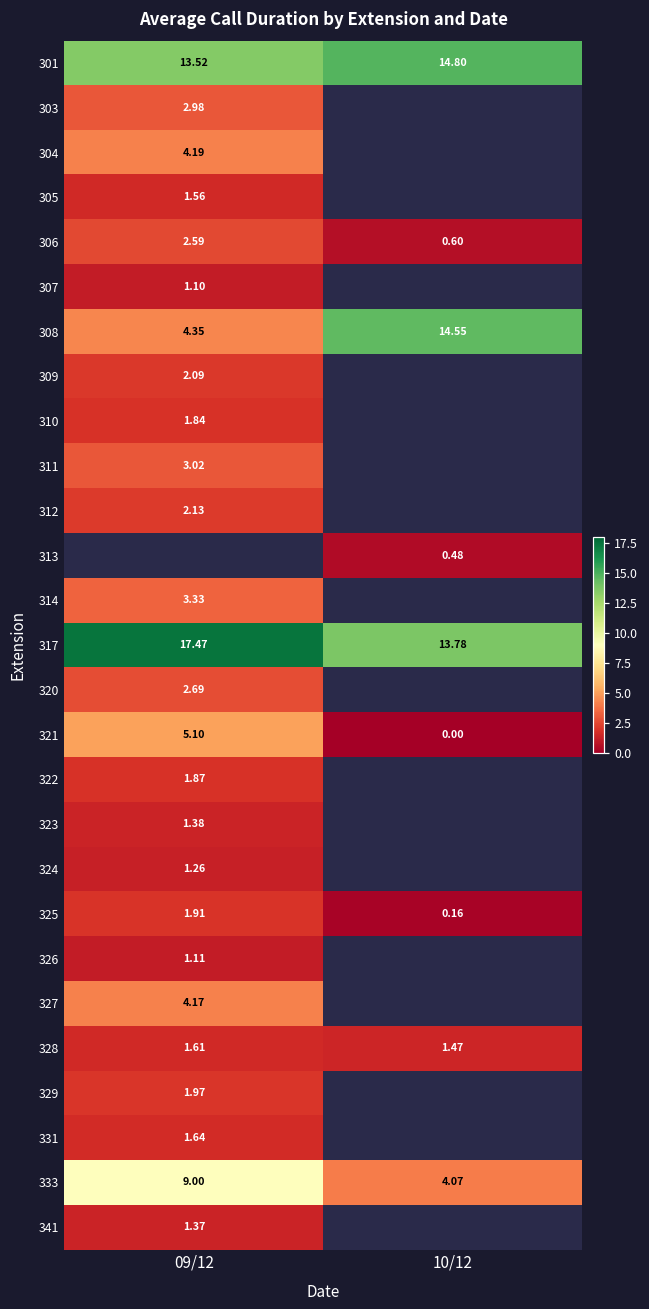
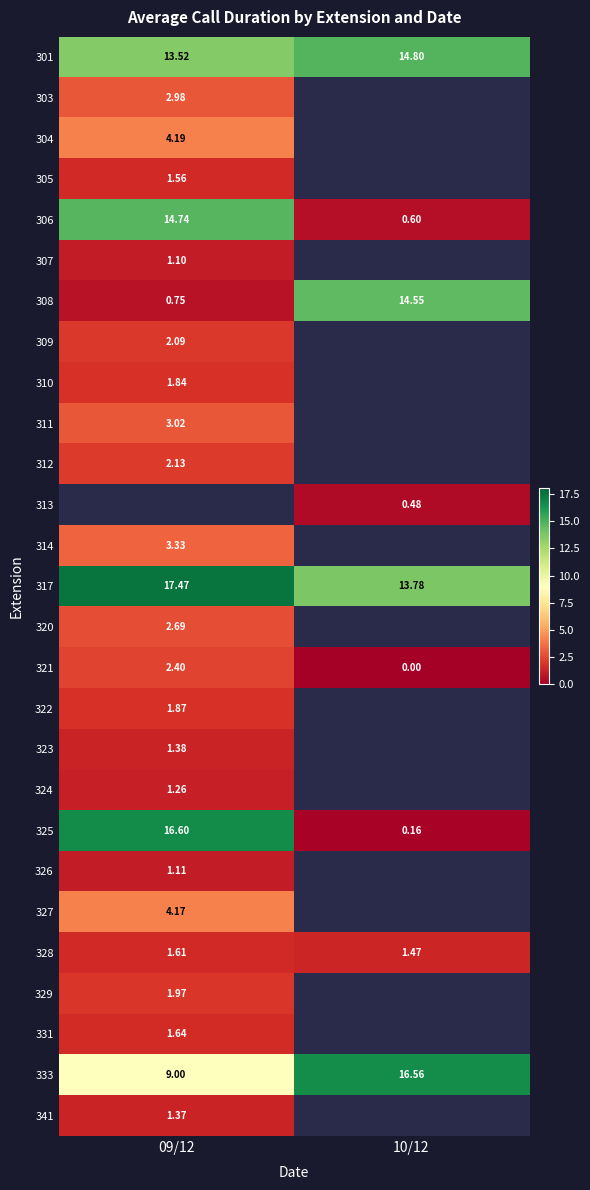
306, 09/12: 2.59 -> 14.74
308, 09/12: 4.35 -> 0.75
321, 09/12: 5.10 -> 2.40
325, 09/12: 1.91 -> 16.60
333, 10/12: 4.07 -> 16.56
